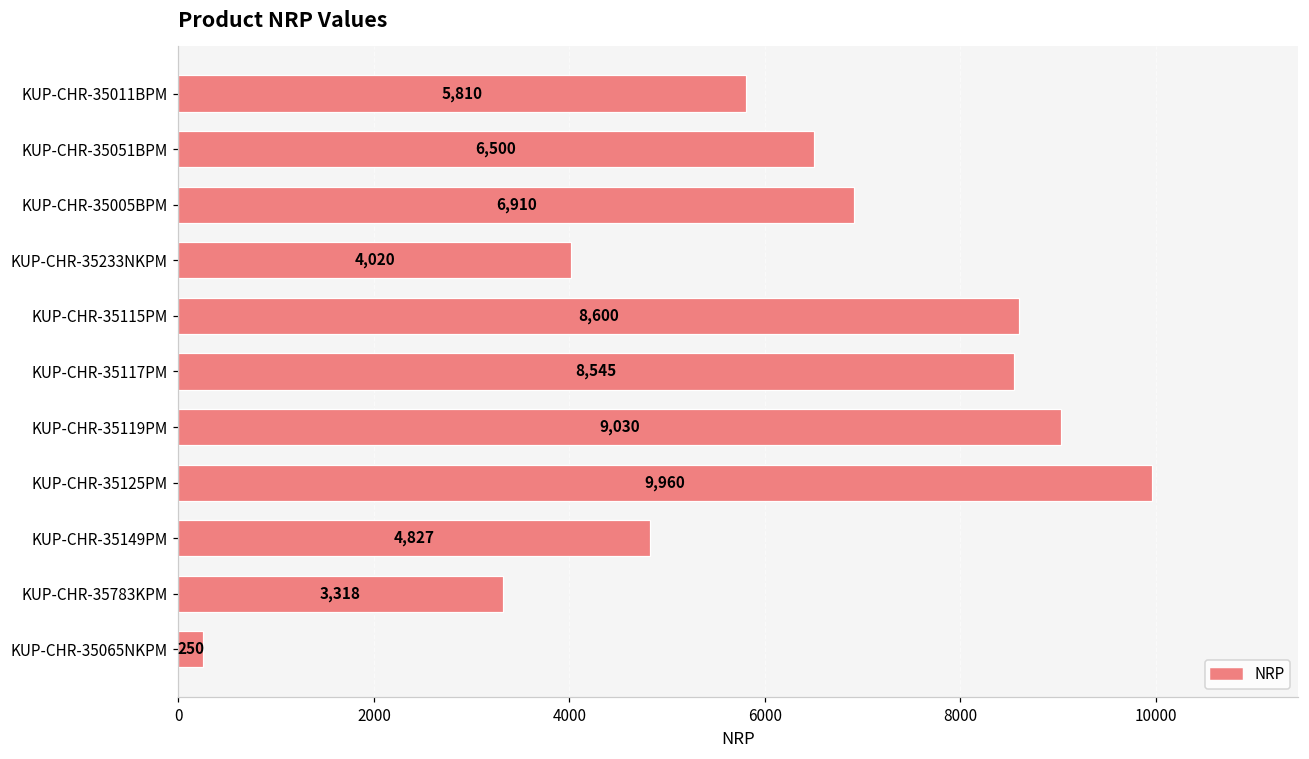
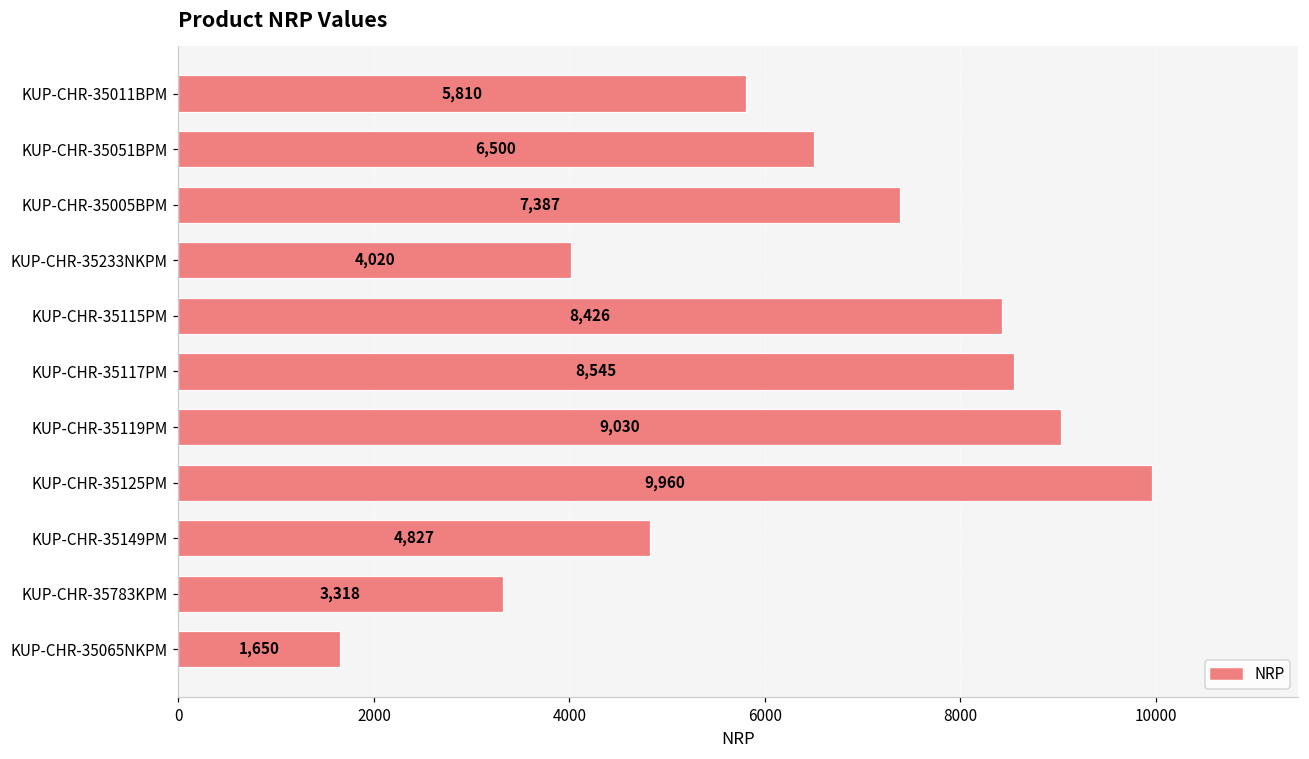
KUP-CHR-35005BPM: 6,910 -> 7,387
KUP-CHR-35115PM: 8,600 -> 8,426
KUP-CHR-35065NKPM: 250 -> 1,650
